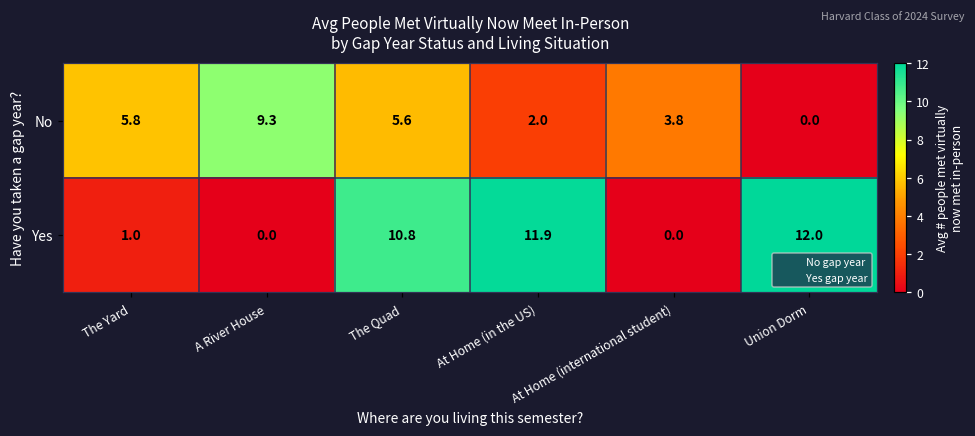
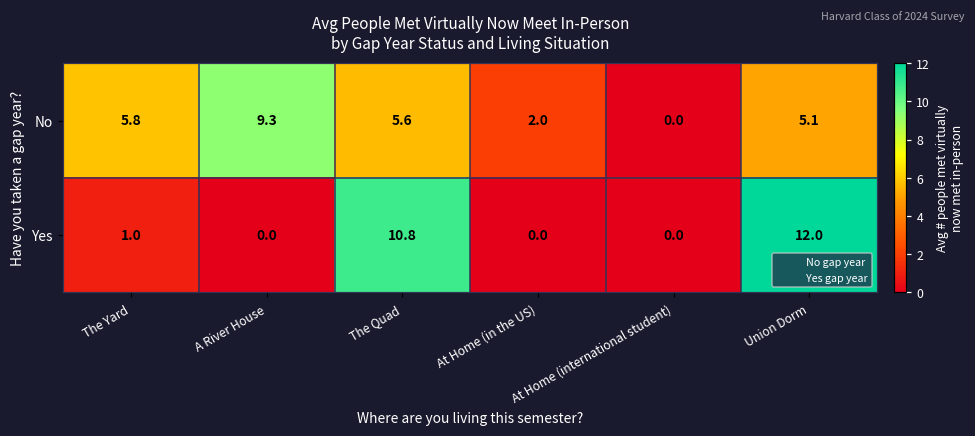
No, At Home (international student): 3.8 -> 0.0
No, Union Dorm: 0.0 -> 5.1
Yes, At Home (in the US): 11.9 -> 0.0
